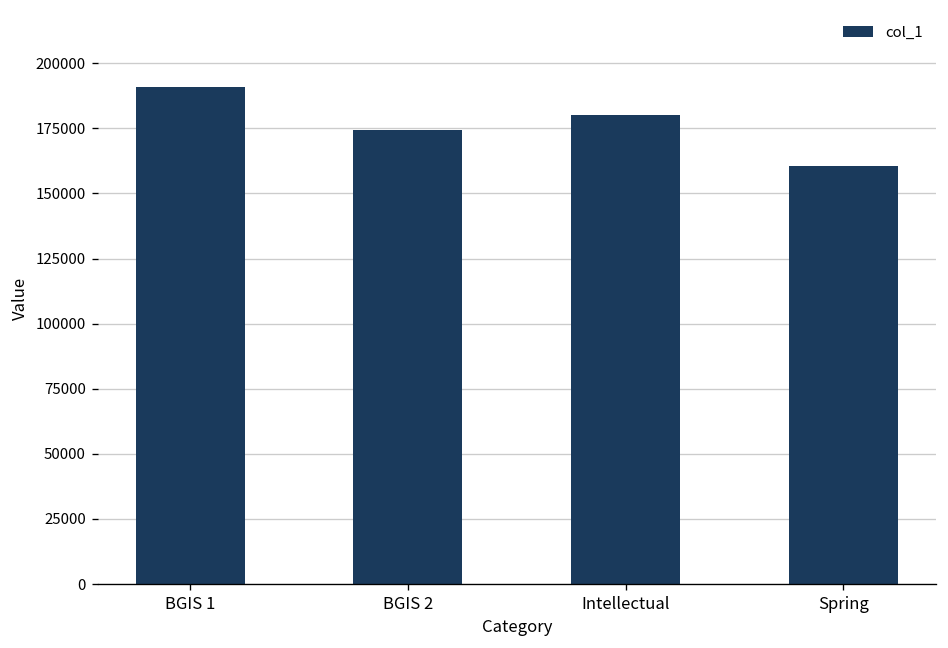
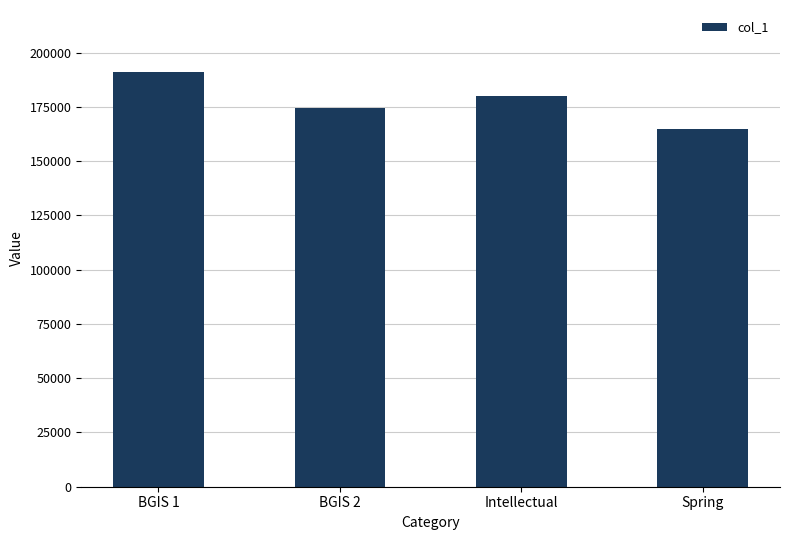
Spring: 160000 -> 165000
